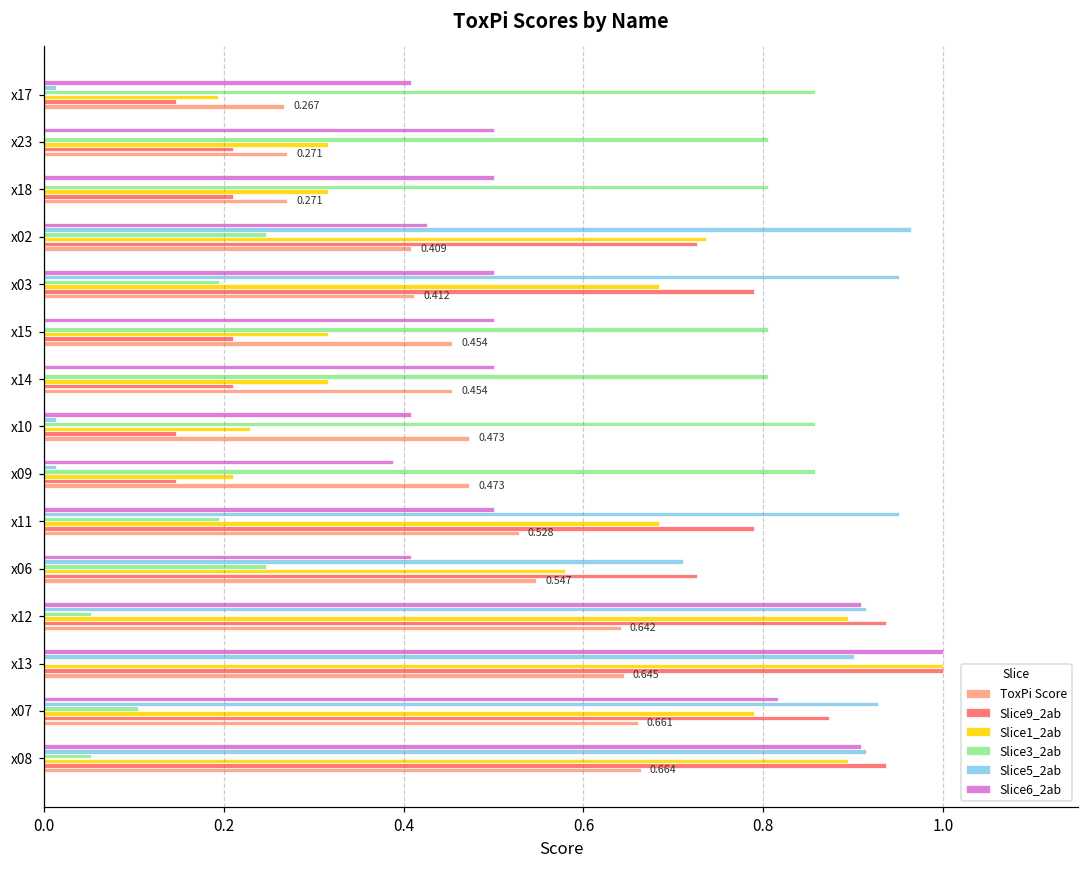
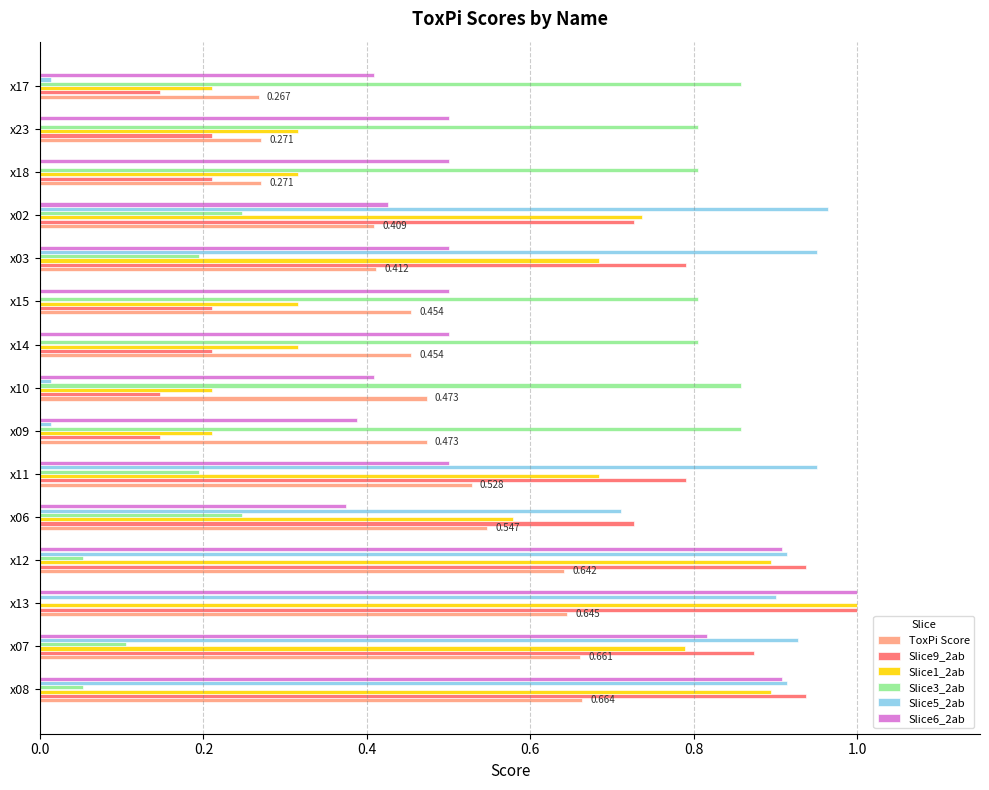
Slice1_2ab, x17: 0.19 -> 0.21
Slice1_2ab, x10: 0.23 -> 0.21
Slice6_2ab, x06: 0.41 -> 0.37
